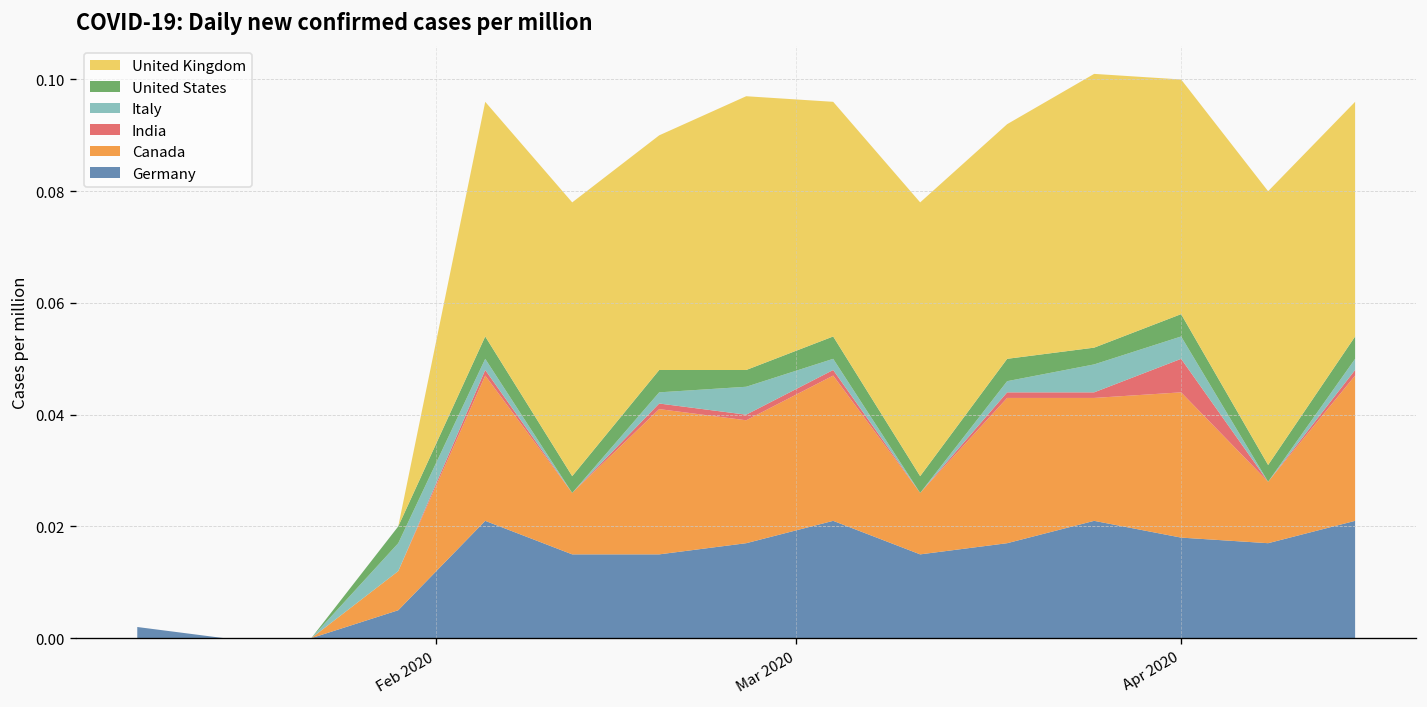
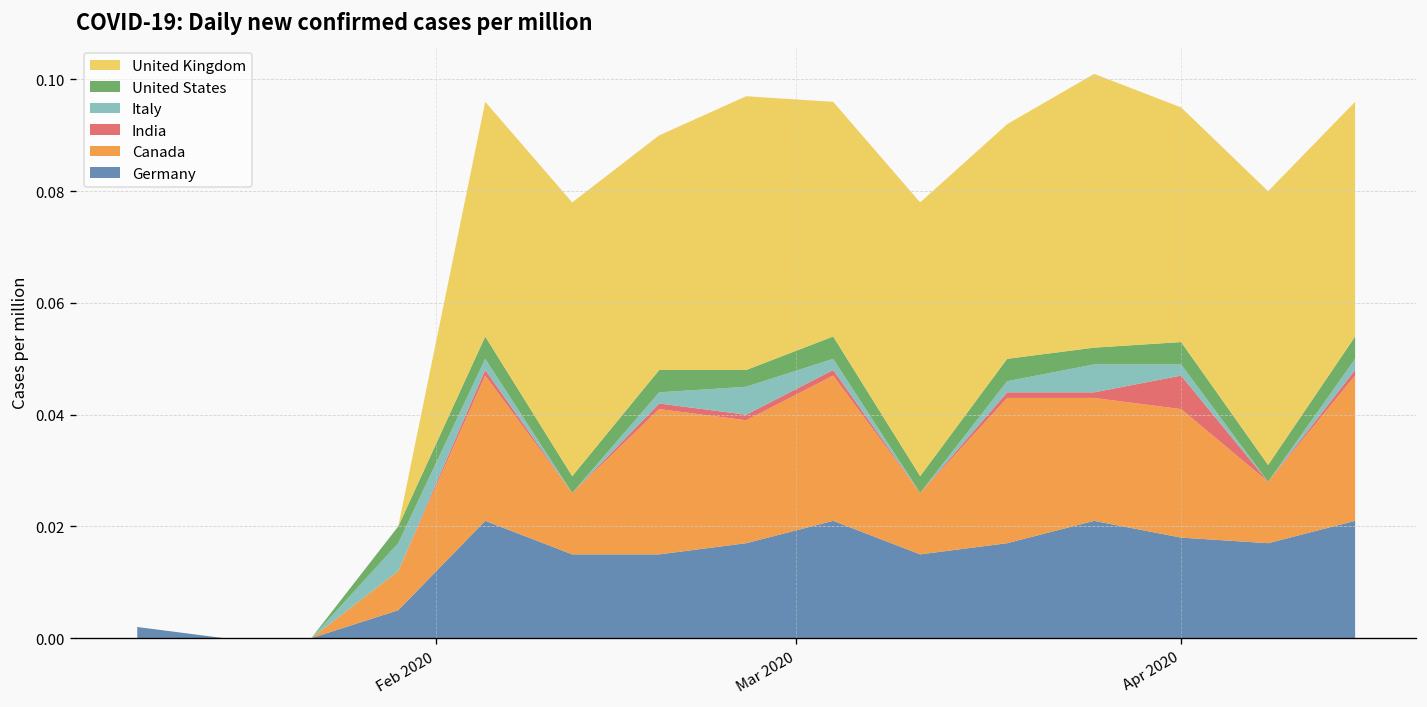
Canada, Apr 2020: 0.026 -> 0.023
Italy, Apr 2020: 0.004 -> 0.002
